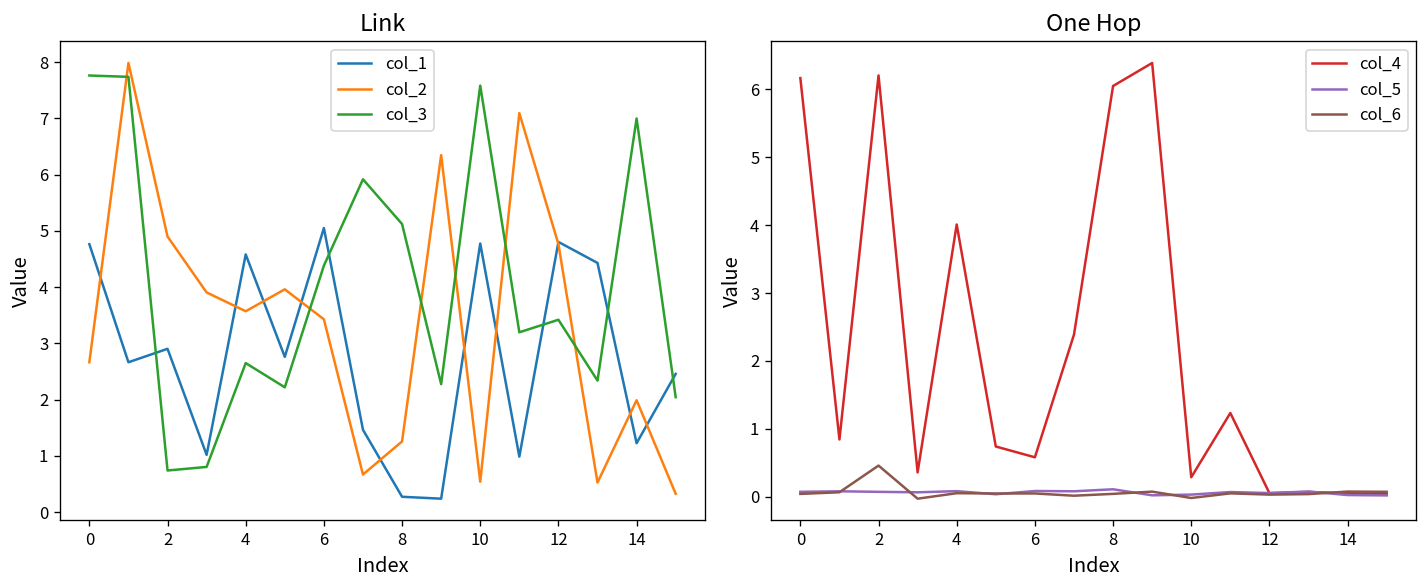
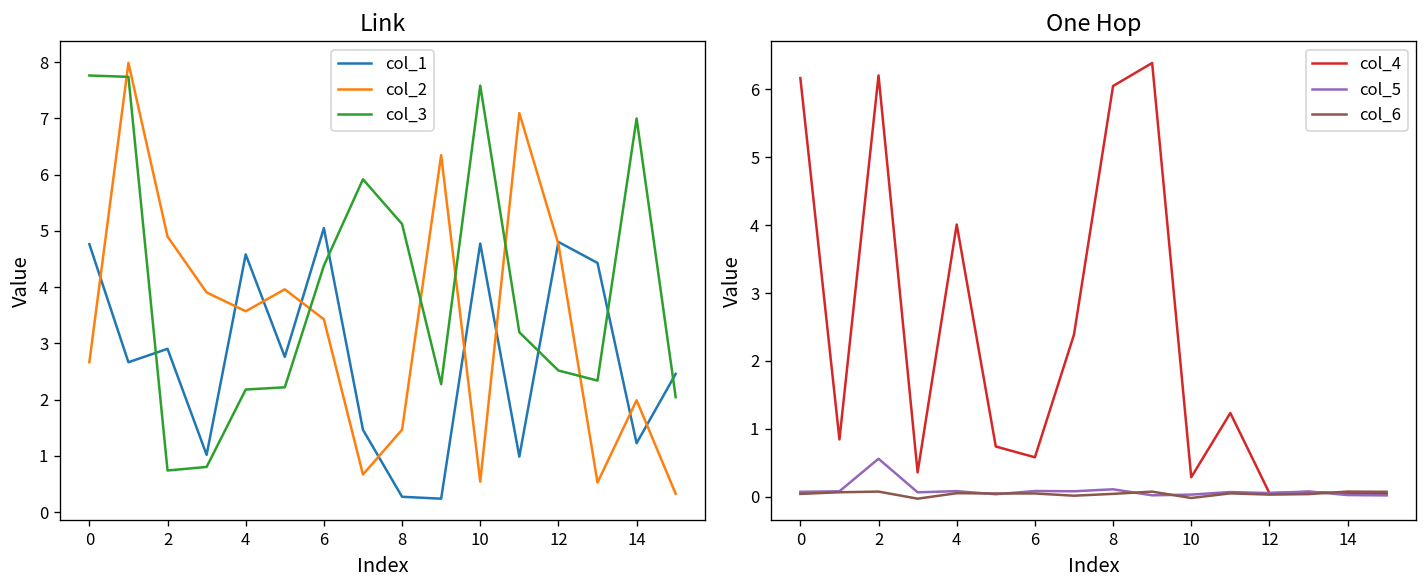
Link, col_3, 4: 2.7 -> 2.2
Link, col_2, 8: 1.3 -> 1.5
Link, col_3, 12: 3.4 -> 2.5
One Hop, col_5, 2: 0.1 -> 0.6
One Hop, col_6, 2: 0.5 -> 0.1
